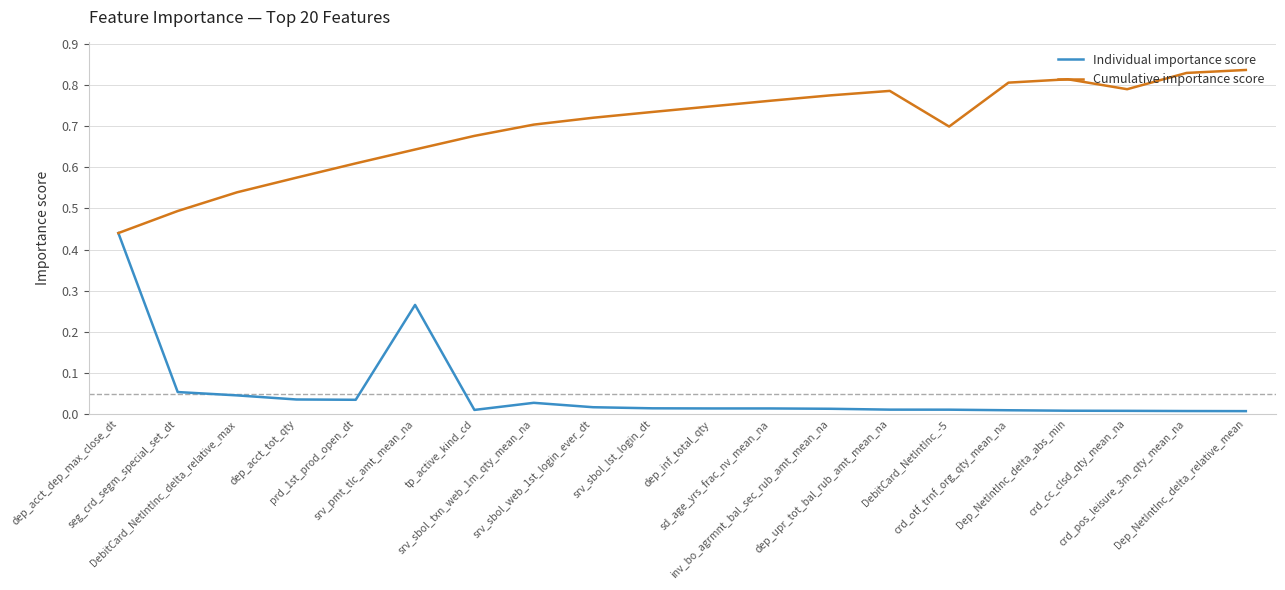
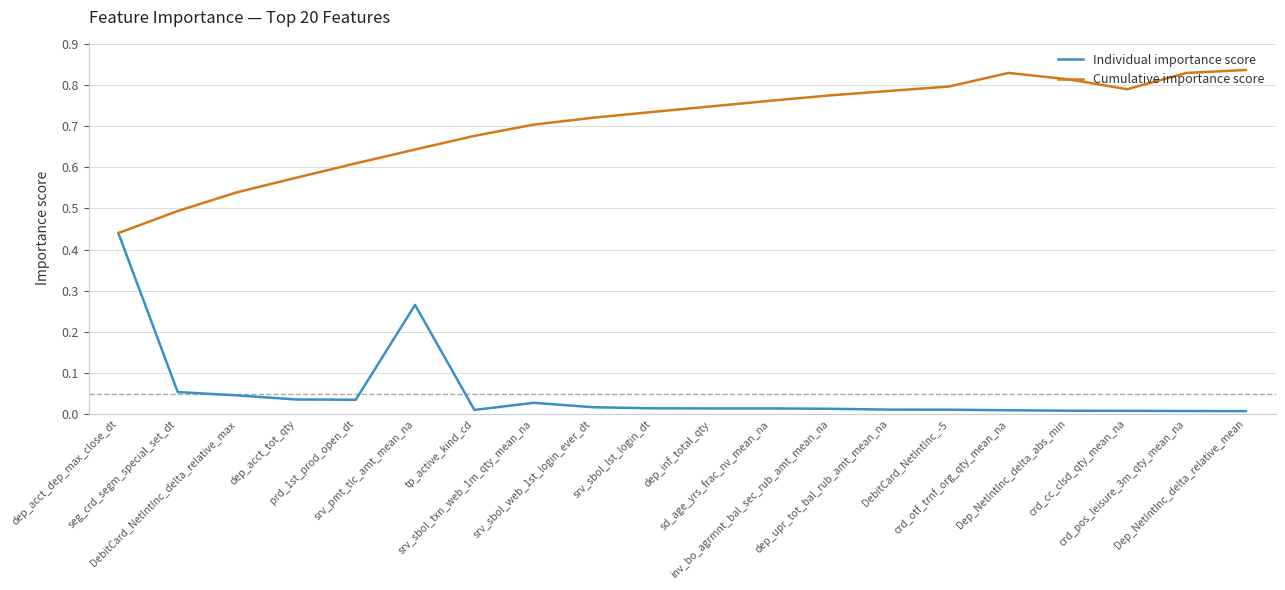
Cumulative importance score, DebitCard_NetIntInc_-5: 0.70 -> 0.80
Cumulative importance score, crd_otf_trnf_org_qty_mean_na: 0.81 -> 0.83
